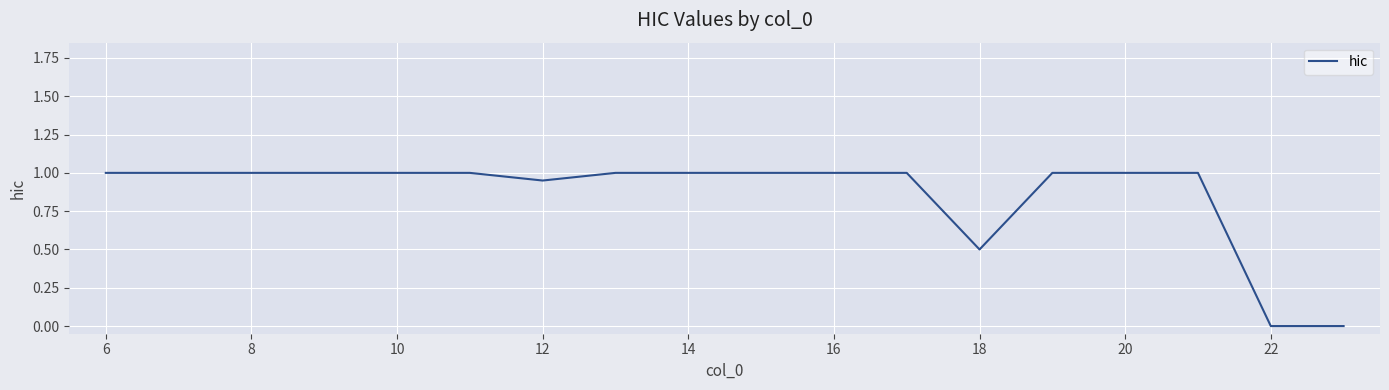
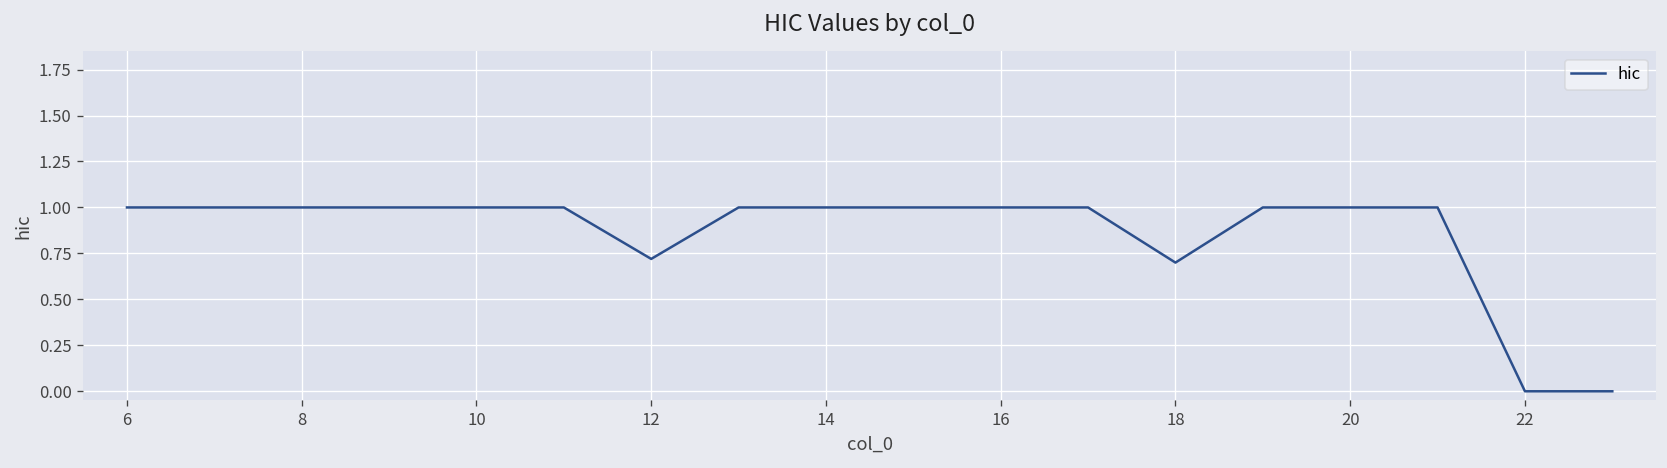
12: 0.95 -> 0.72
18: 0.5 -> 0.7
